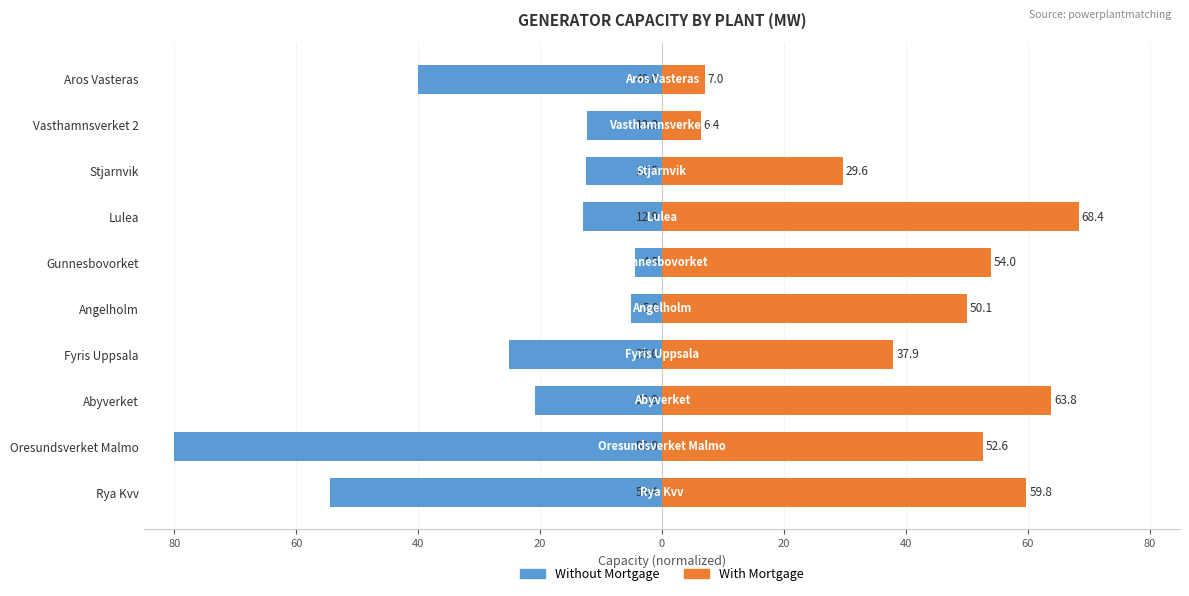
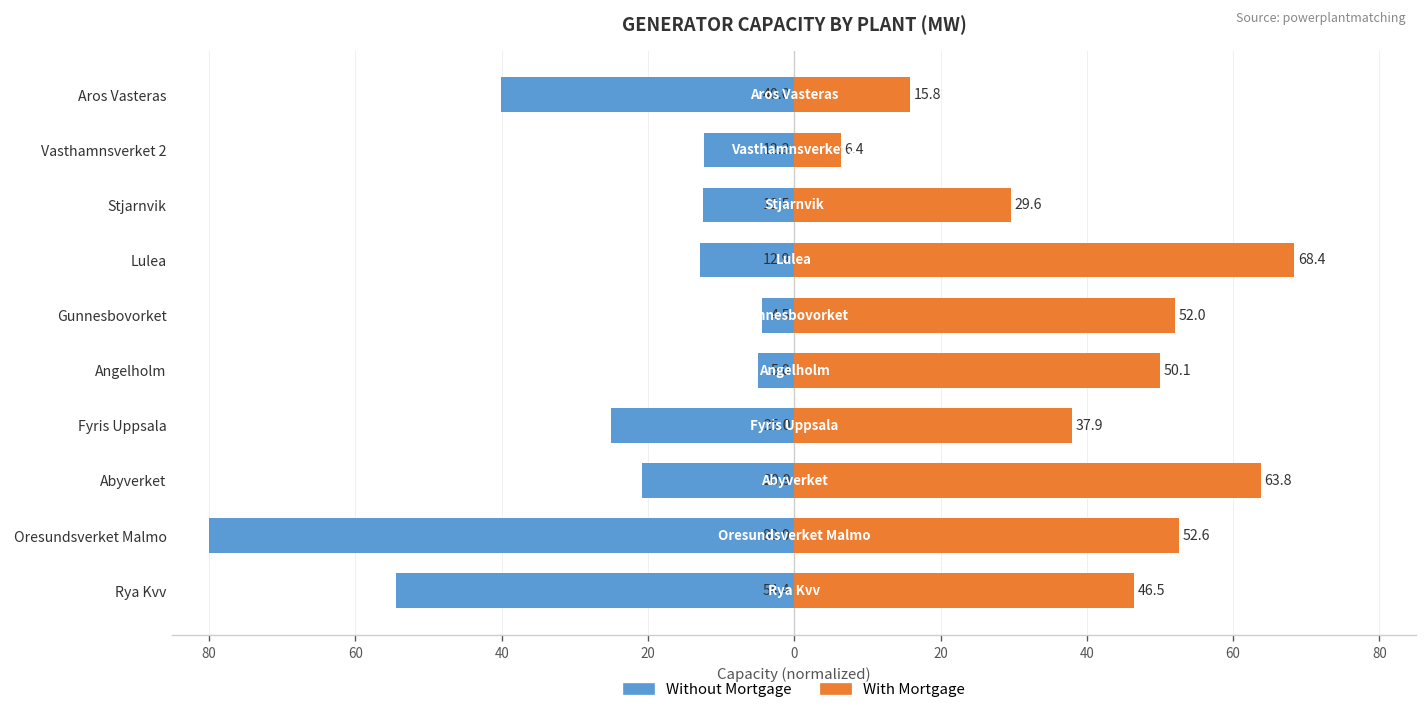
With Mortgage, Aros Vasteras: 7.0 -> 15.8
With Mortgage, Gunnesbovorket: 54.0 -> 52.0
With Mortgage, Rya Kvv: 59.8 -> 46.5
